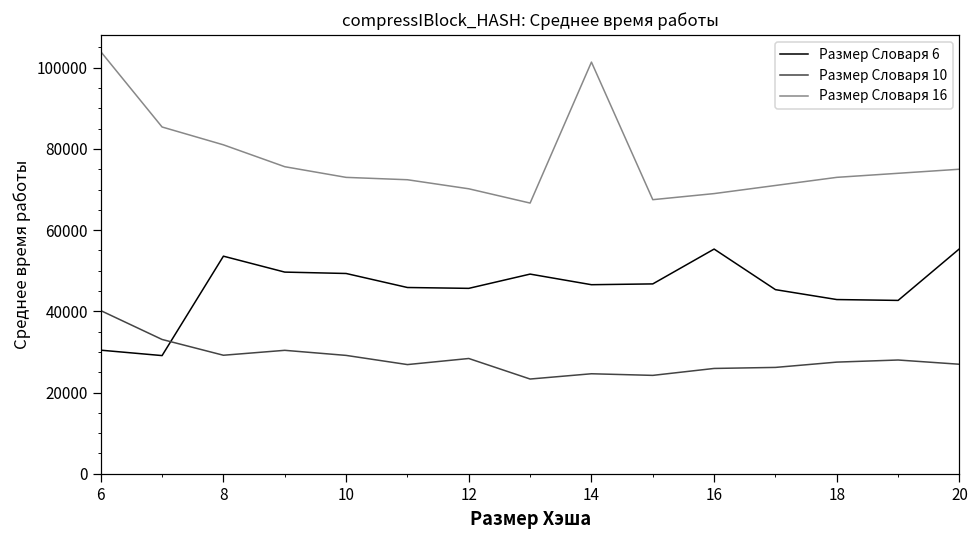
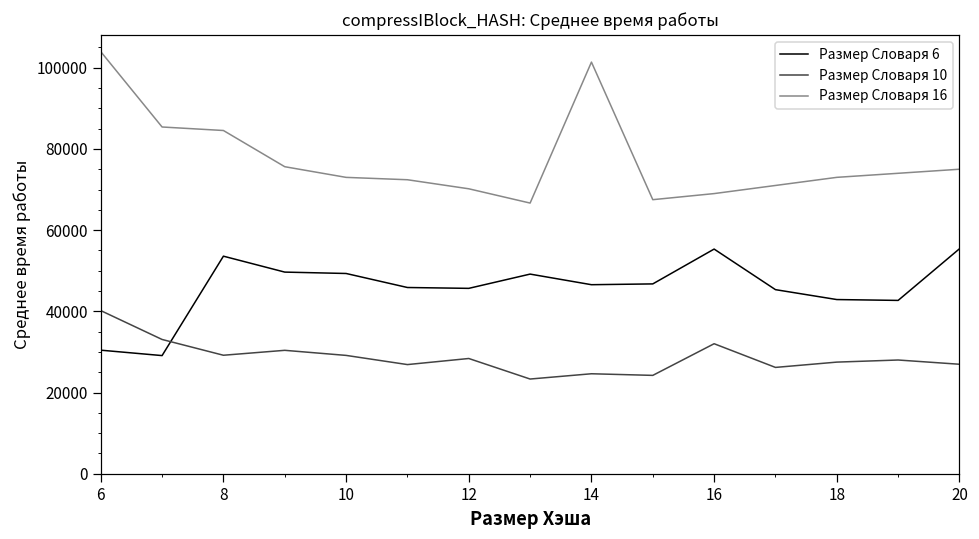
Размер Словаря 16, 8: 81000 -> 85000
Размер Словаря 10, 16: 26000 -> 32000
